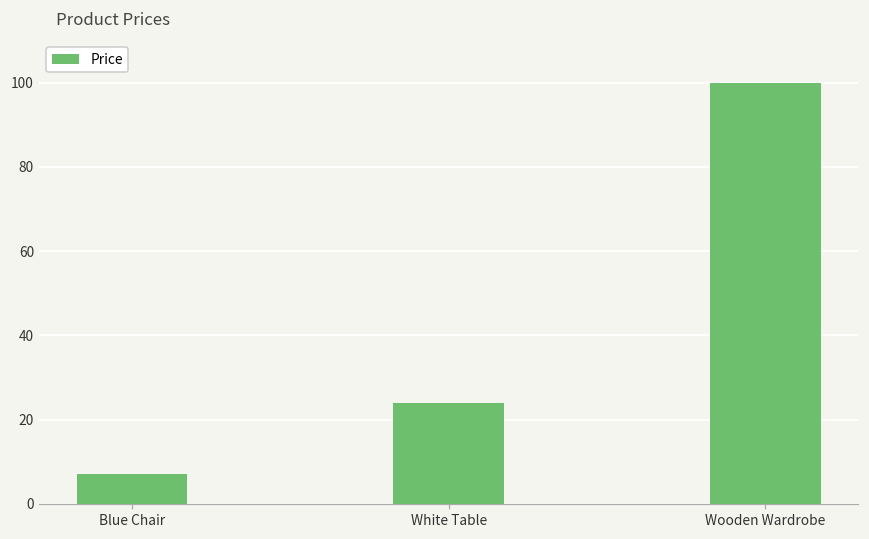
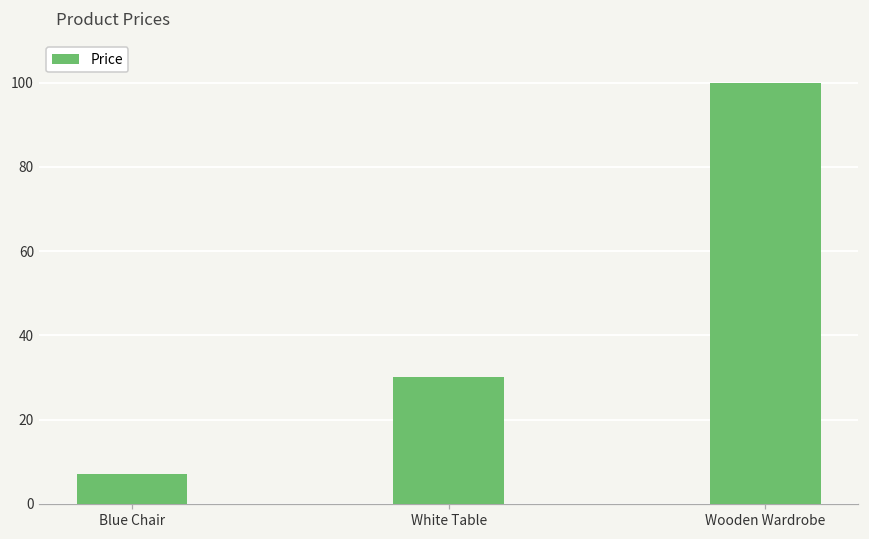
White Table: 24 -> 30
